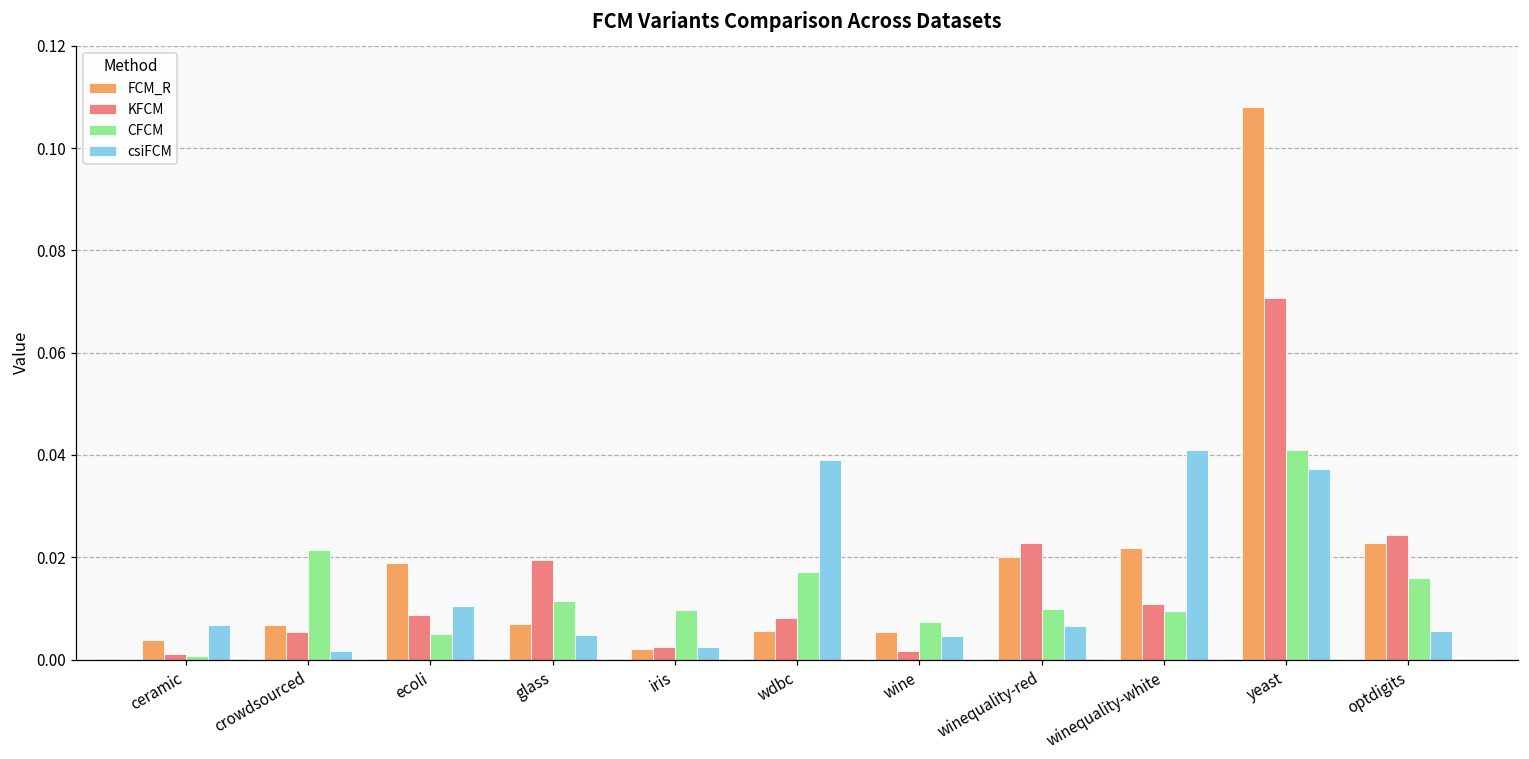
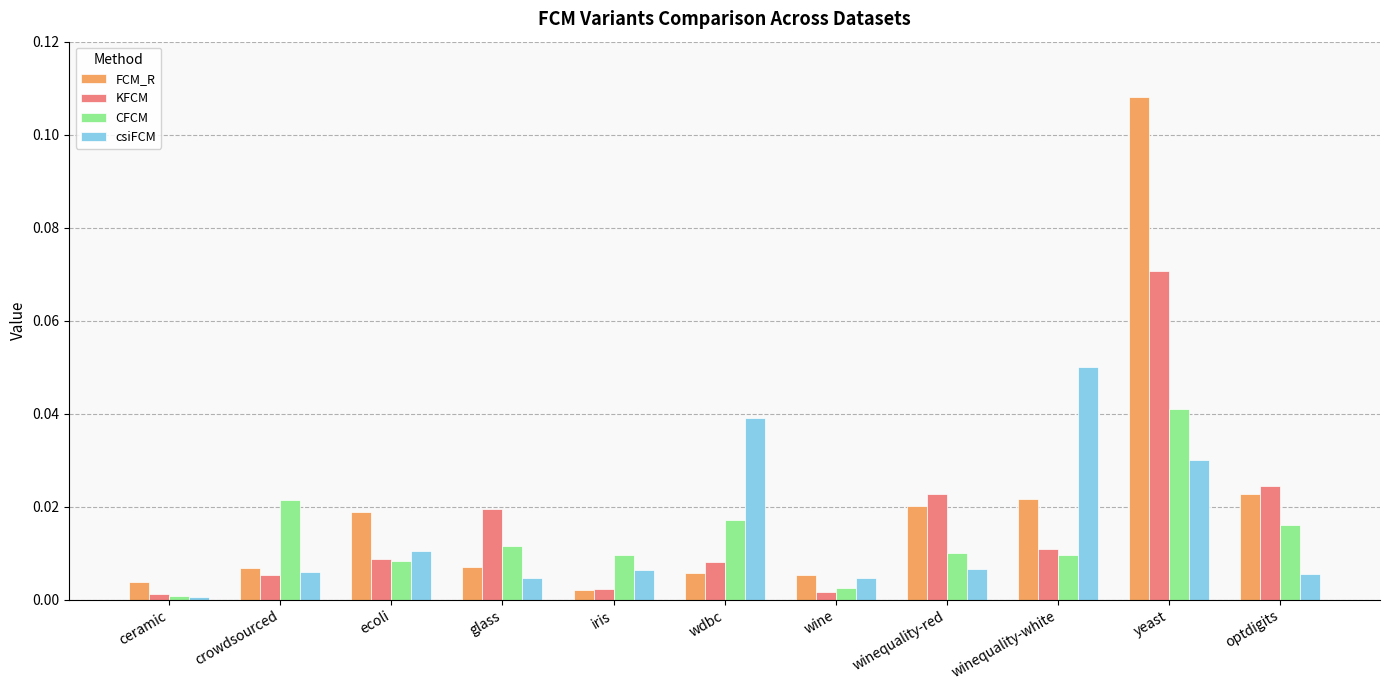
csiFCM, ceramic: 0.007 -> 0.000
csiFCM, crowdsourced: 0.002 -> 0.006
CFCM, ecoli: 0.005 -> 0.008
csiFCM, iris: 0.002 -> 0.006
CFCM, wine: 0.007 -> 0.003
csiFCM, winequality-white: 0.041 -> 0.050
csiFCM, yeast: 0.037 -> 0.030
